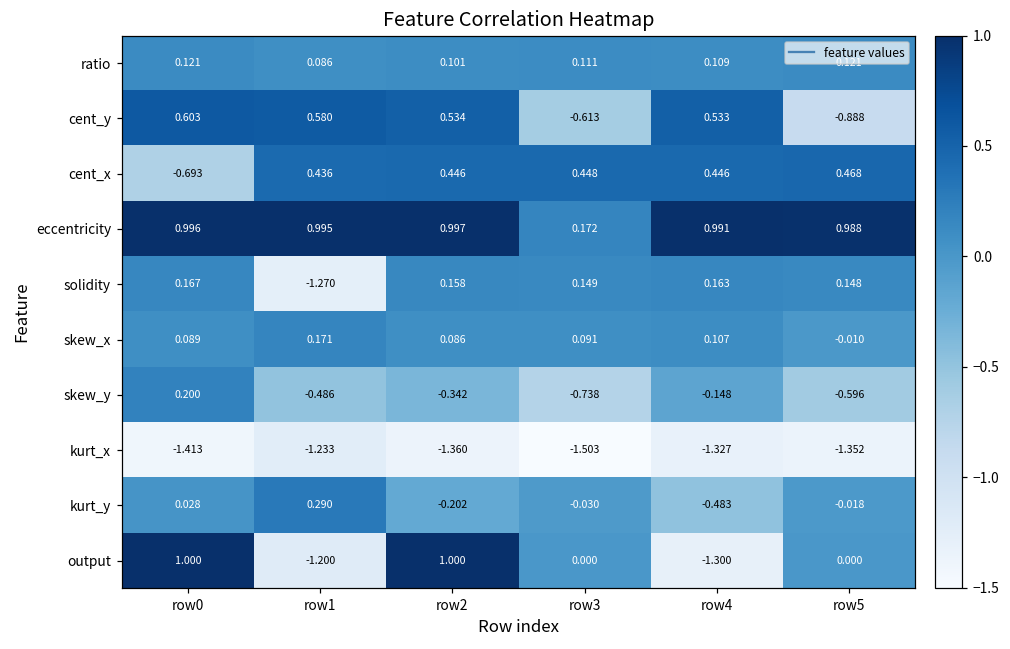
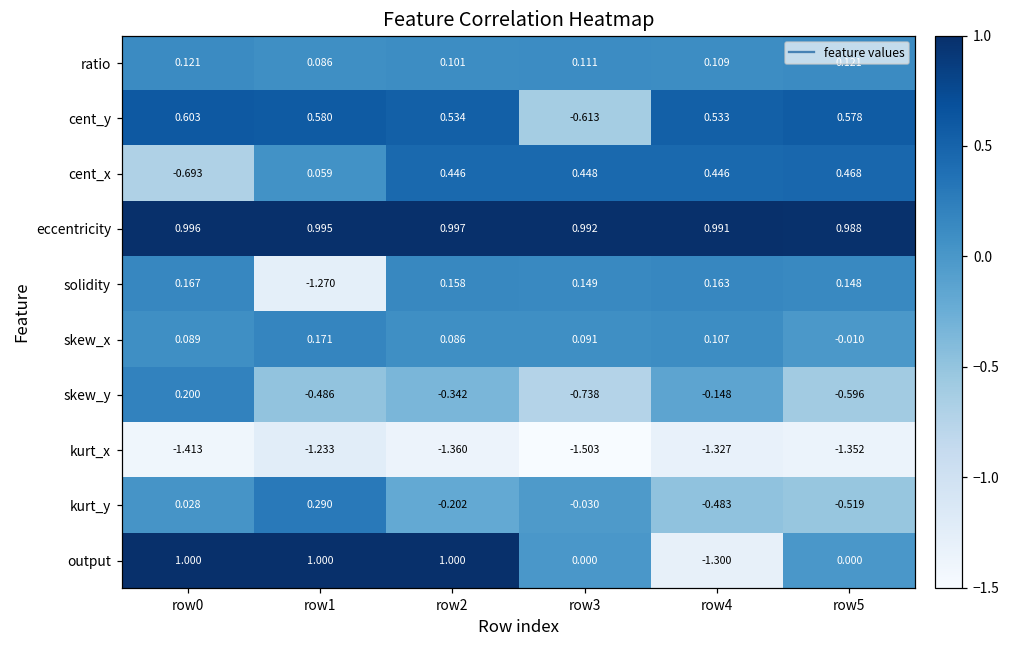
cent_y, row5: -0.888 -> 0.578
cent_x, row1: 0.436 -> 0.059
eccentricity, row3: 0.172 -> 0.992
kurt_y, row5: -0.018 -> -0.519
output, row1: -1.200 -> 1.000
